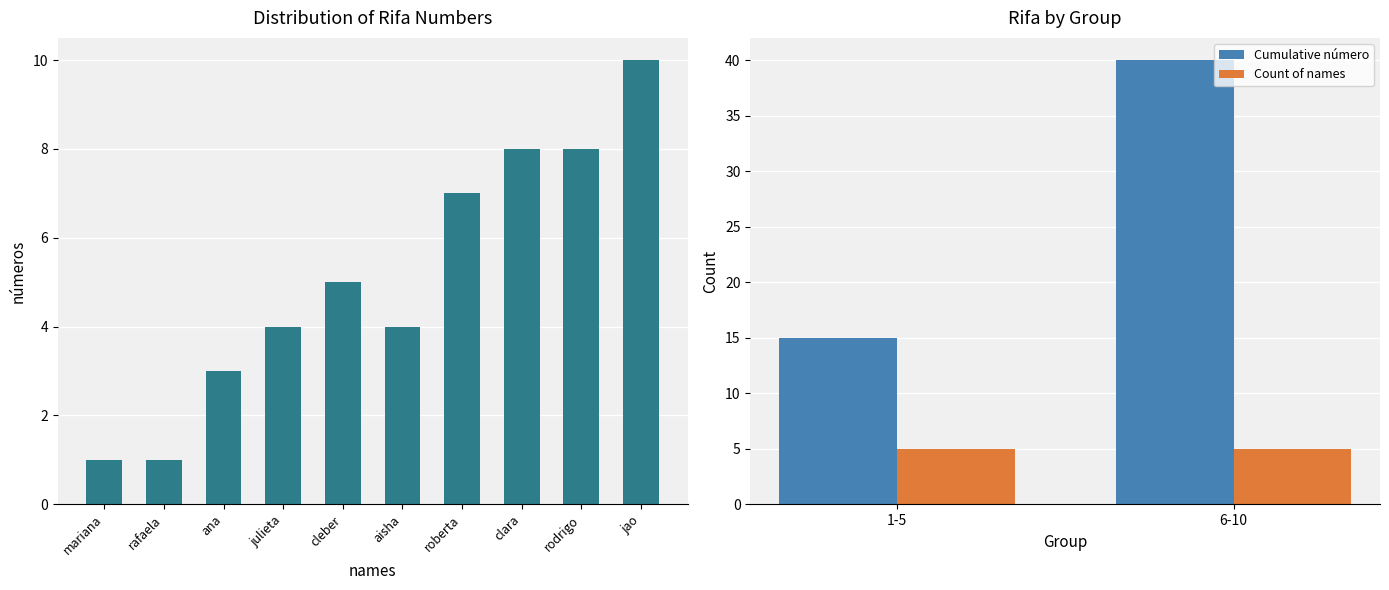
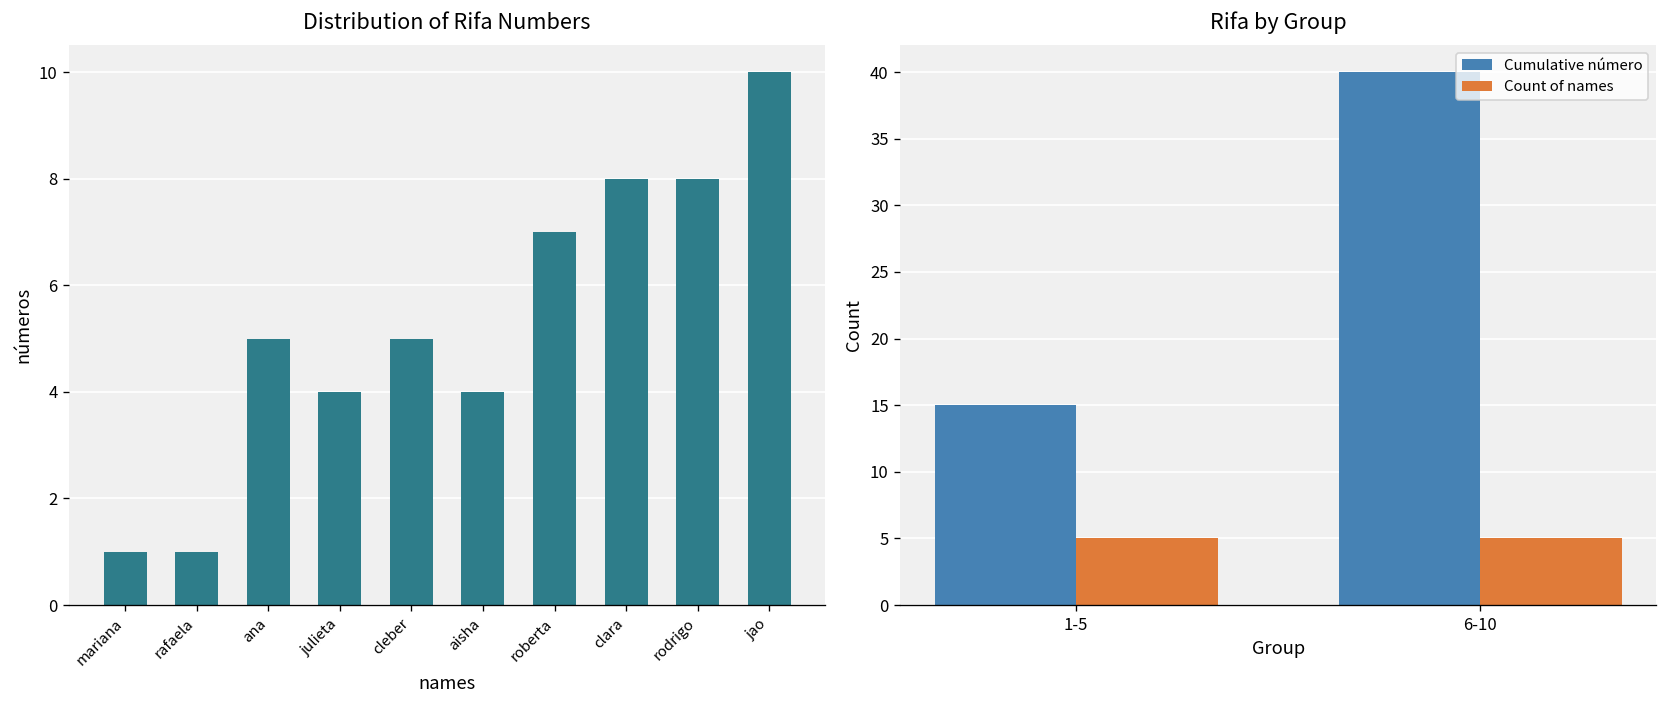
Distribution of Rifa Numbers, ana: 3 -> 5
